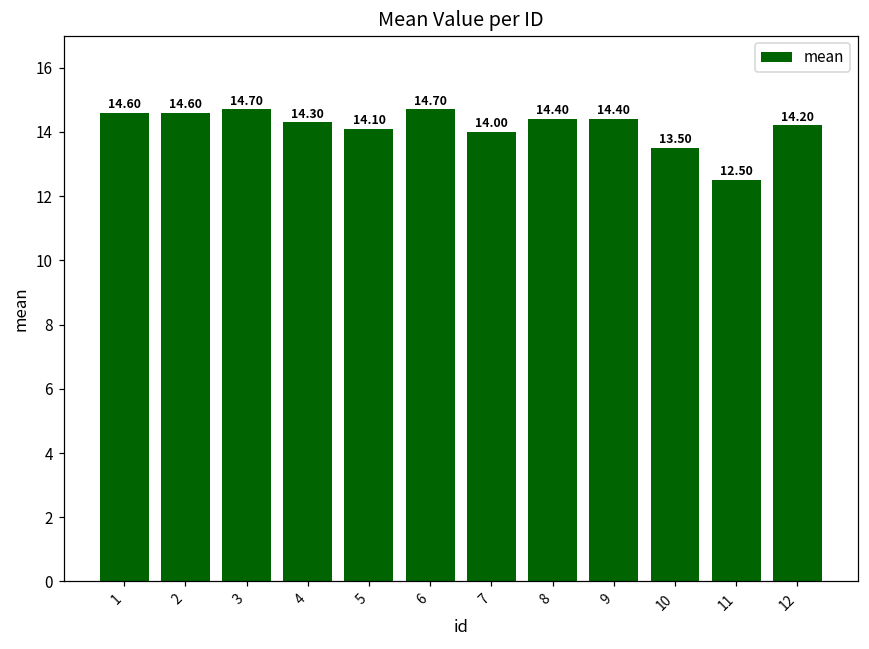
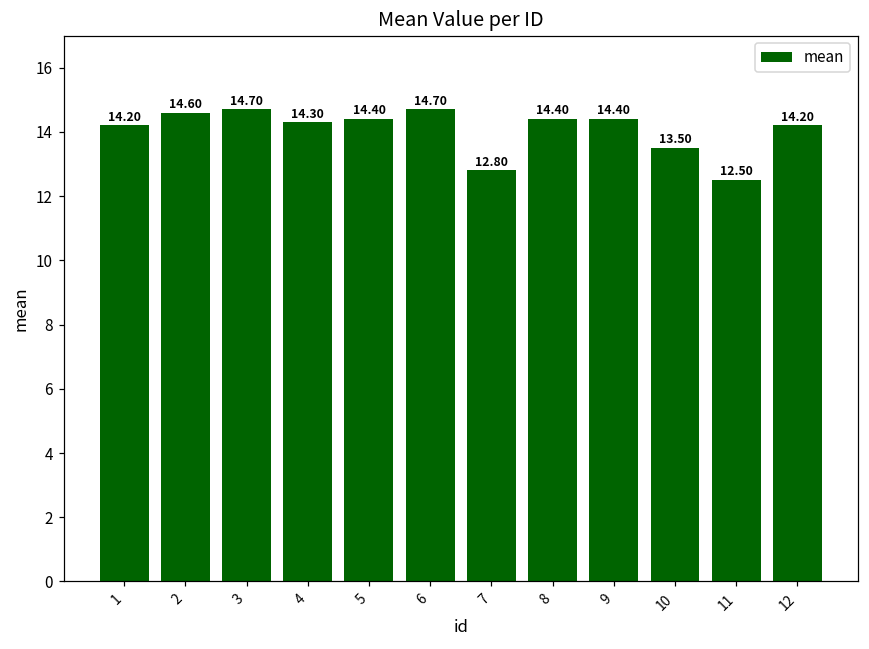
1: 14.60 -> 14.20
5: 14.10 -> 14.40
7: 14.00 -> 12.80
